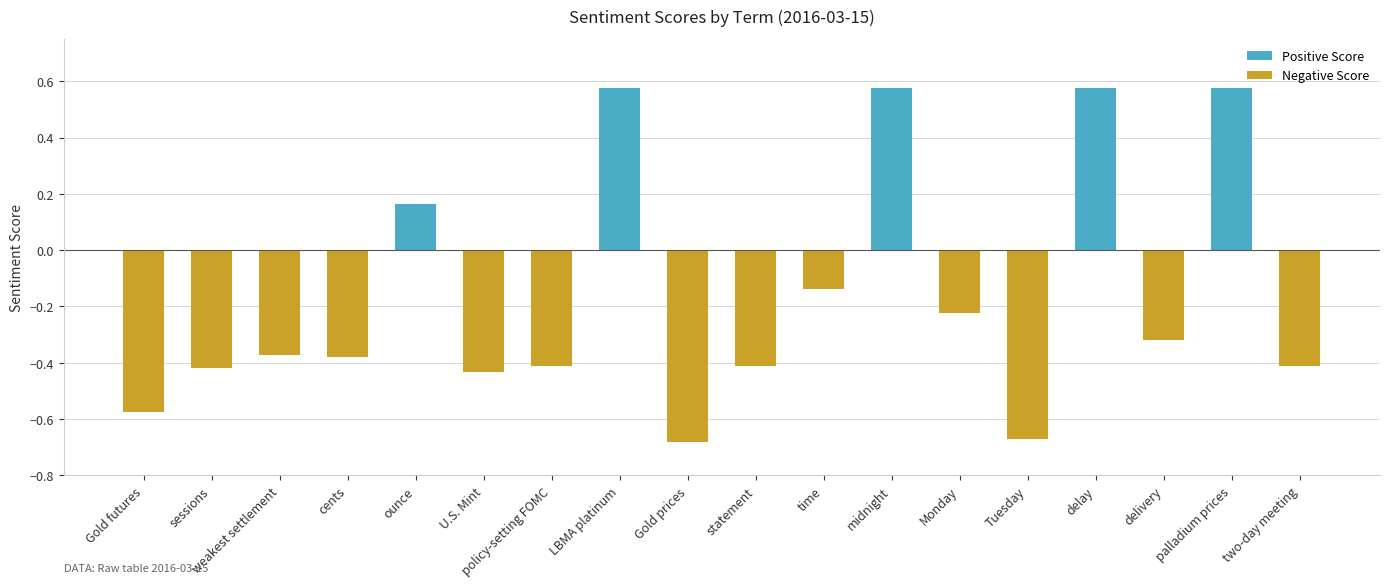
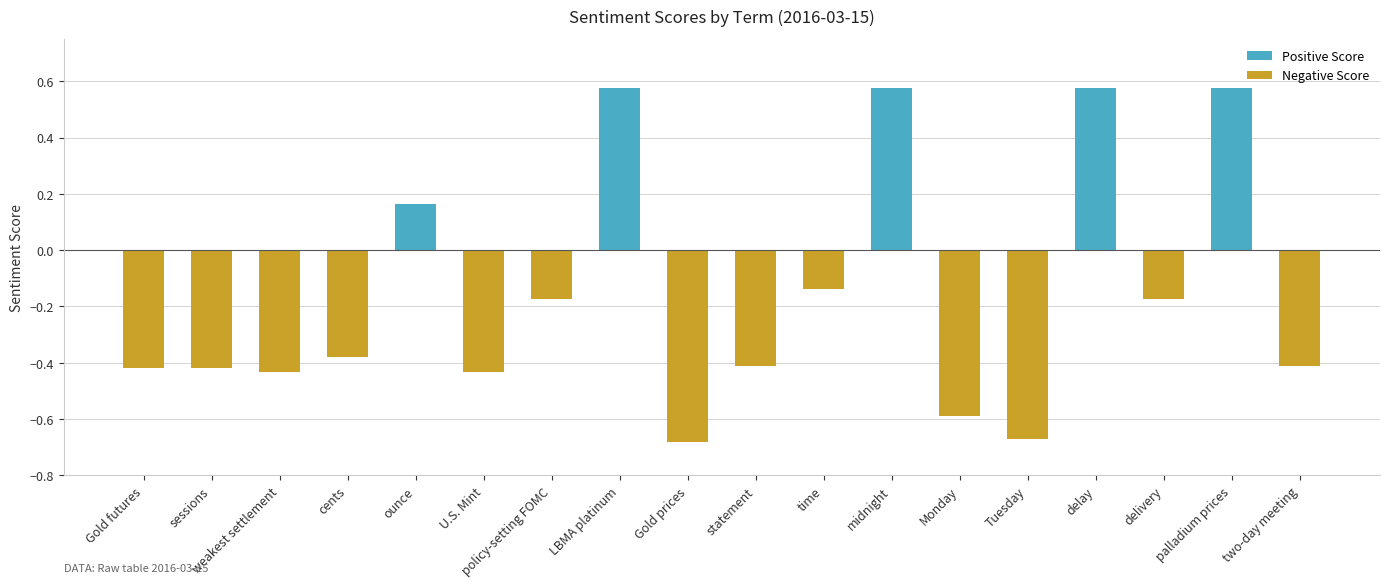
Negative Score, Gold futures: -0.57 -> -0.42
Negative Score, weakest settlement: -0.37 -> -0.43
Negative Score, policy-setting FOMC: -0.41 -> -0.18
Negative Score, Monday: -0.22 -> -0.59
Negative Score, delivery: -0.32 -> -0.17
